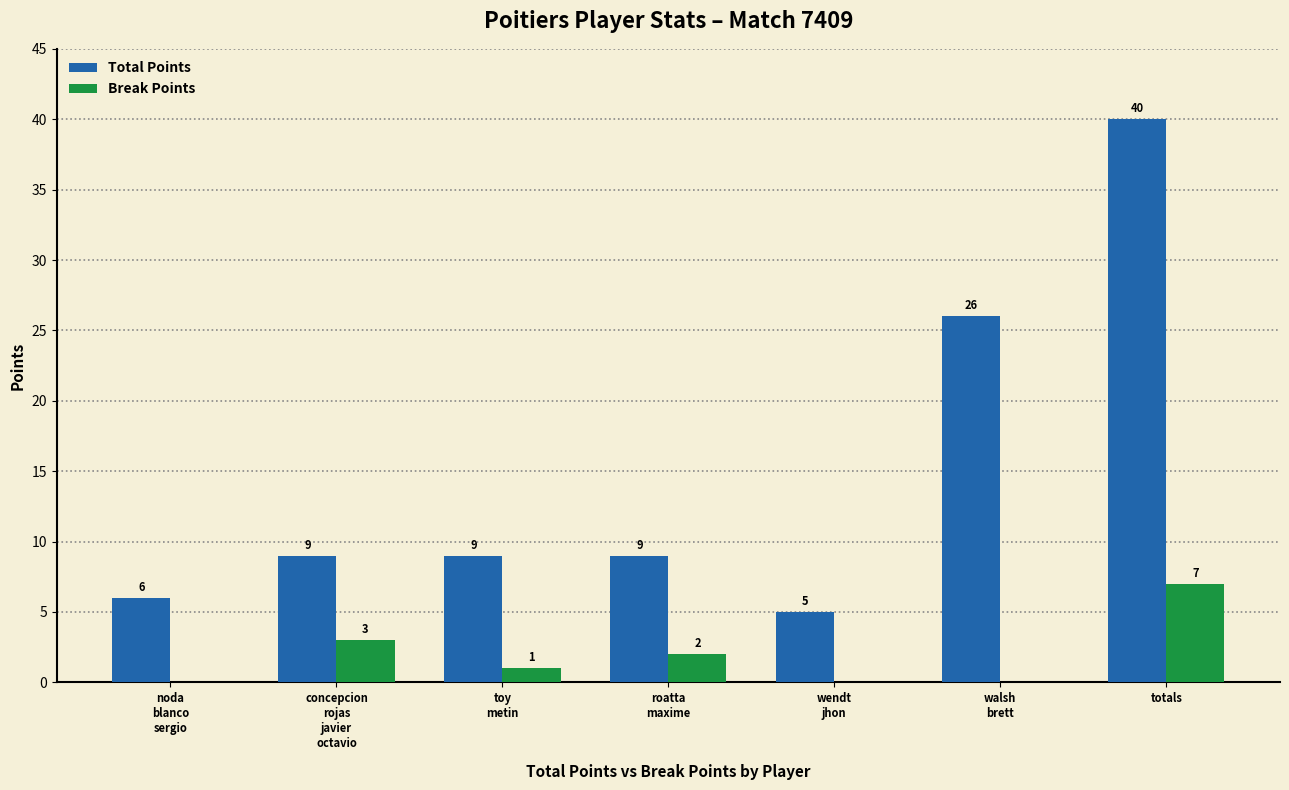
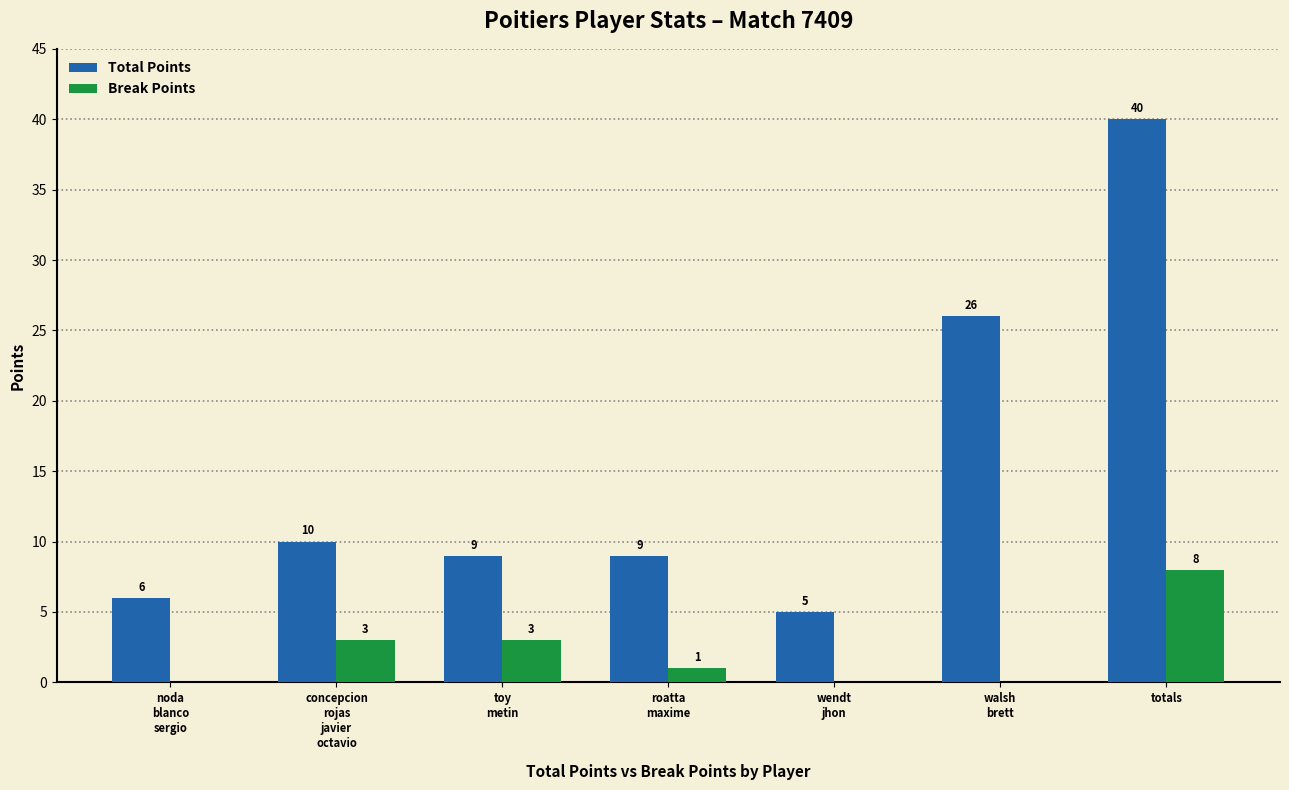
Total Points, concepcion rojas javier octavio: 9 -> 10
Break Points, toy metin: 1 -> 3
Break Points, roatta maxime: 2 -> 1
Break Points, totals: 7 -> 8
